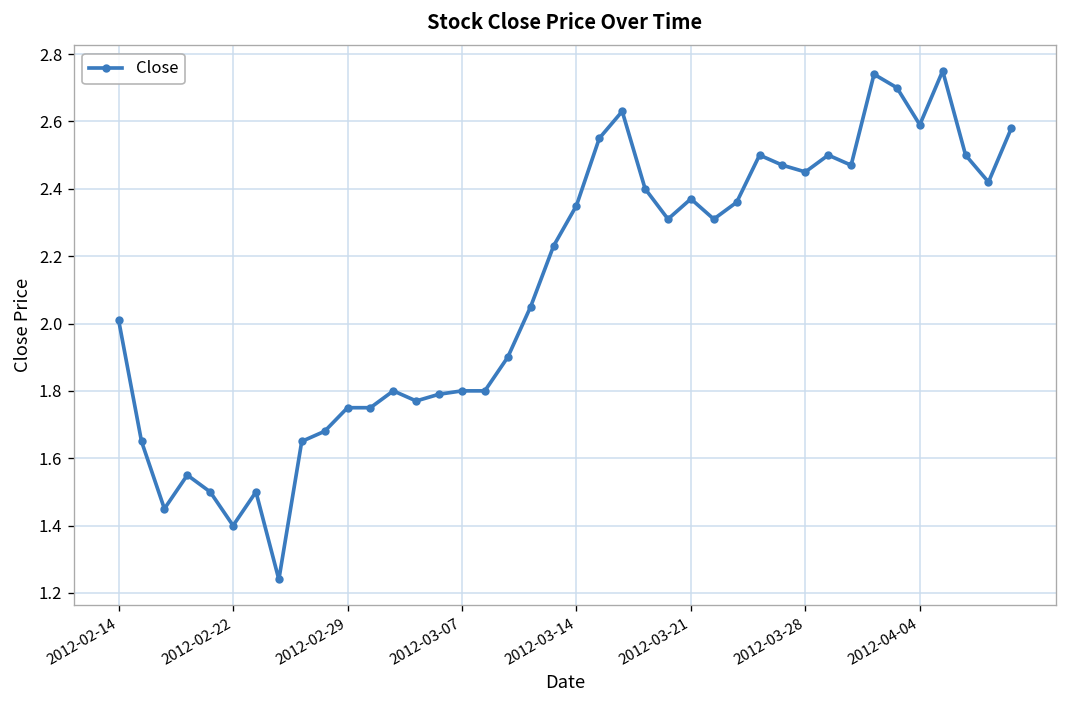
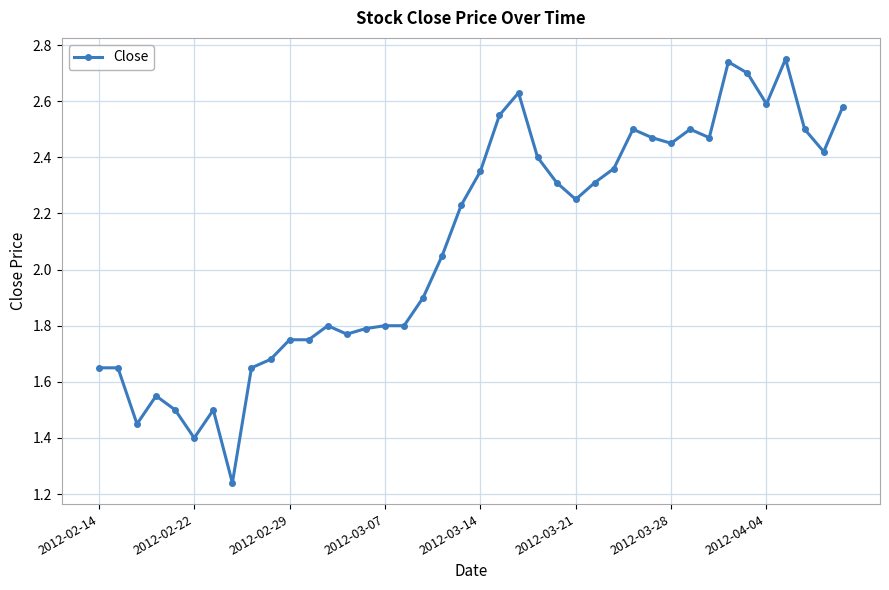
2012-02-14: 2.01 -> 1.65
2012-03-21: 2.37 -> 2.25
